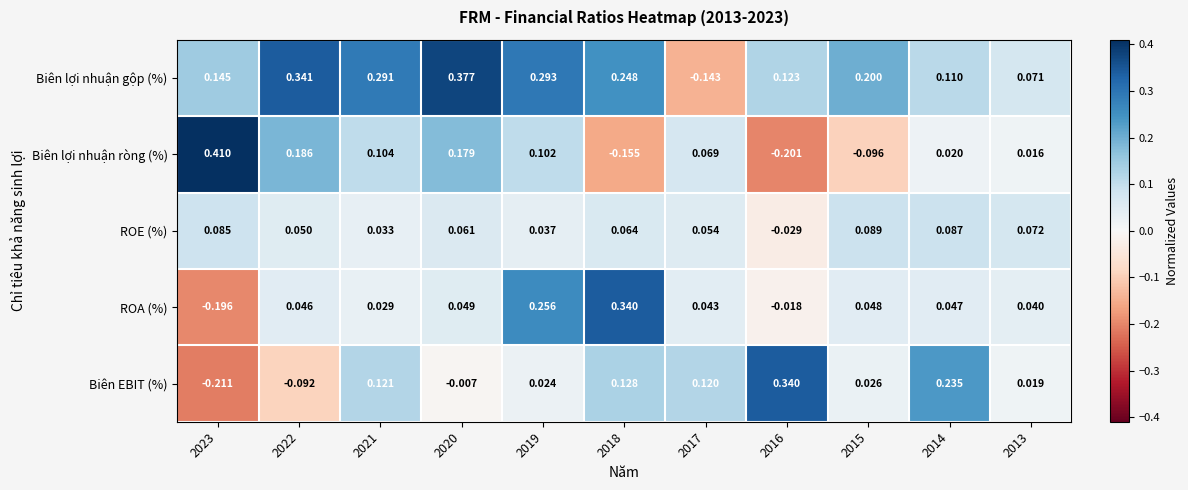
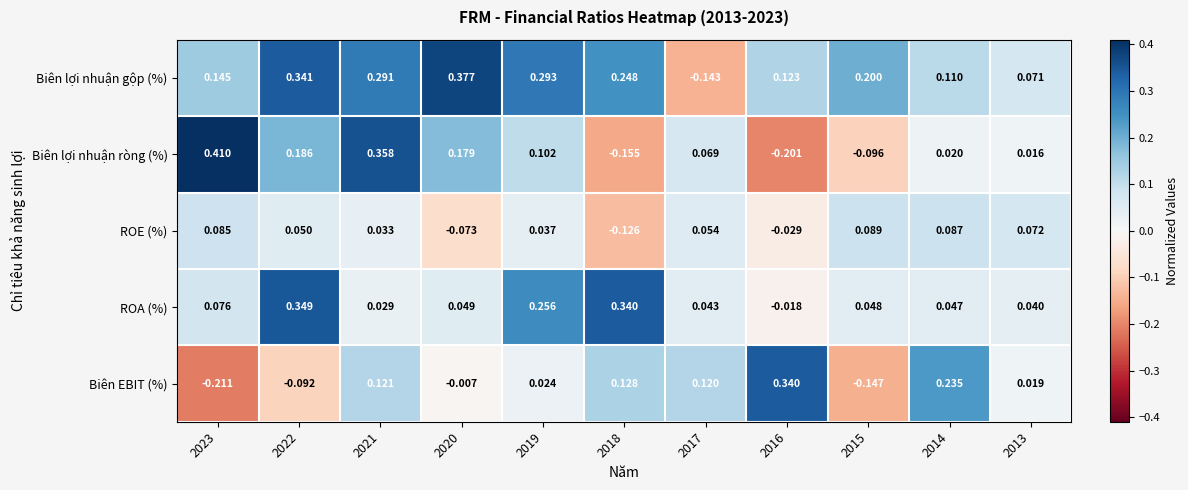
Biên lợi nhuận ròng (%), 2021: 0.104 -> 0.358
ROE (%), 2020: 0.061 -> -0.073
ROE (%), 2018: 0.064 -> -0.126
ROA (%), 2023: -0.196 -> 0.076
ROA (%), 2022: 0.046 -> 0.349
Biên EBIT (%), 2015: 0.026 -> -0.147
